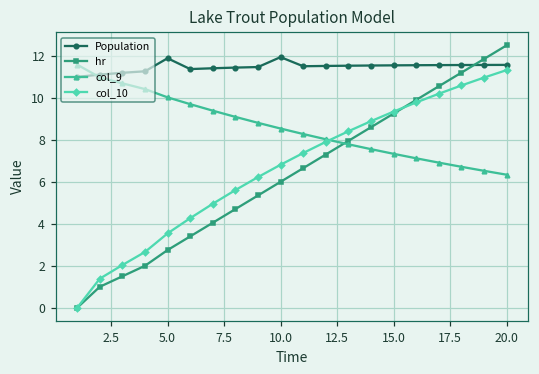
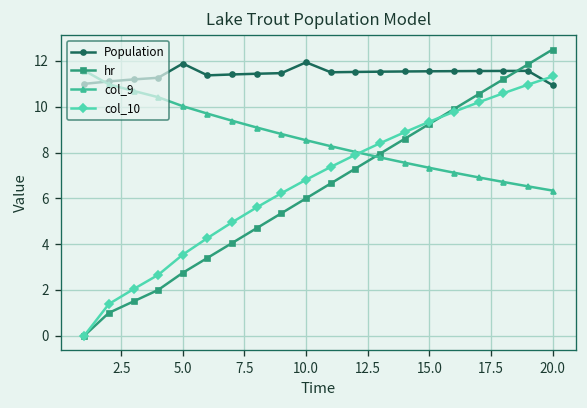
Population, 20.0: 11.6 -> 10.9
